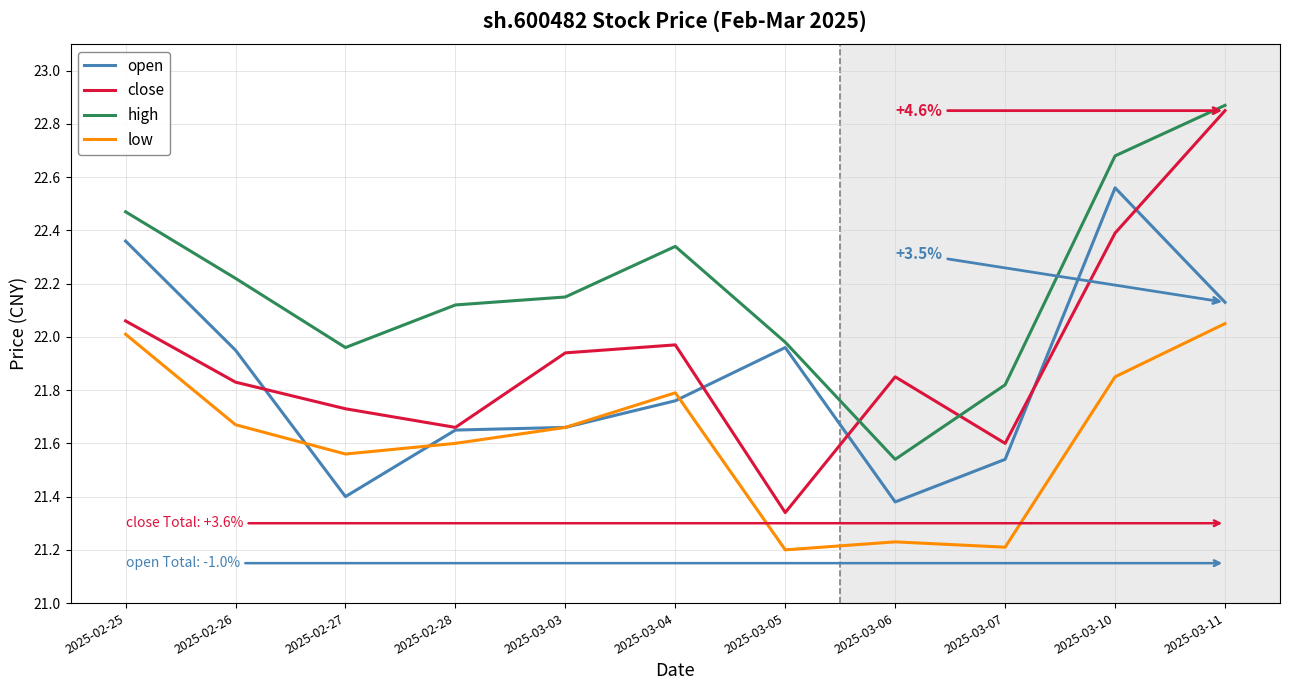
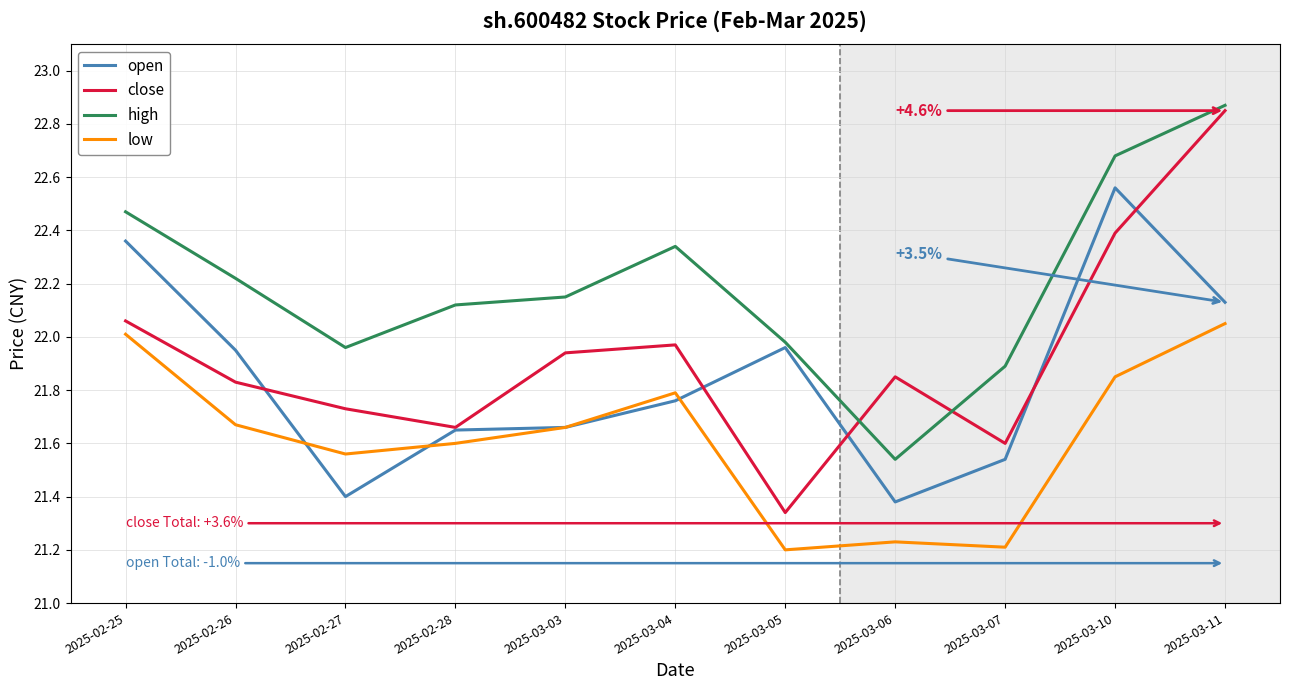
high, 2025-03-07: 21.82 -> 21.89
